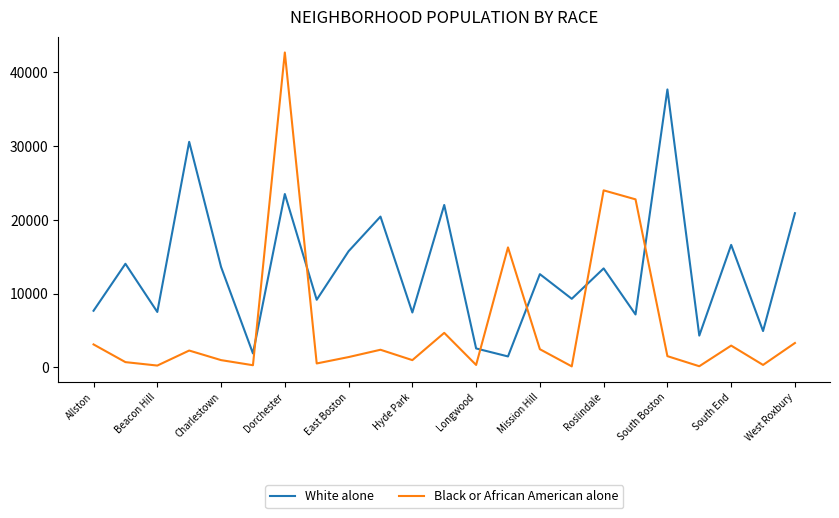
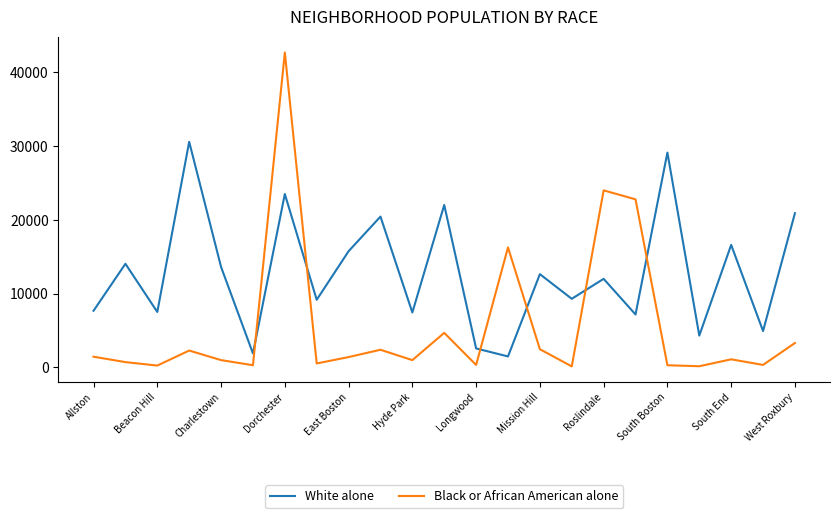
Black or African American alone, Allston: 3000 -> 1000
White alone, Roslindale: 13000 -> 12000
White alone, South Boston: 38000 -> 29000
Black or African American alone, South Boston: 2000 -> 0
Black or African American alone, South End: 3000 -> 1000
